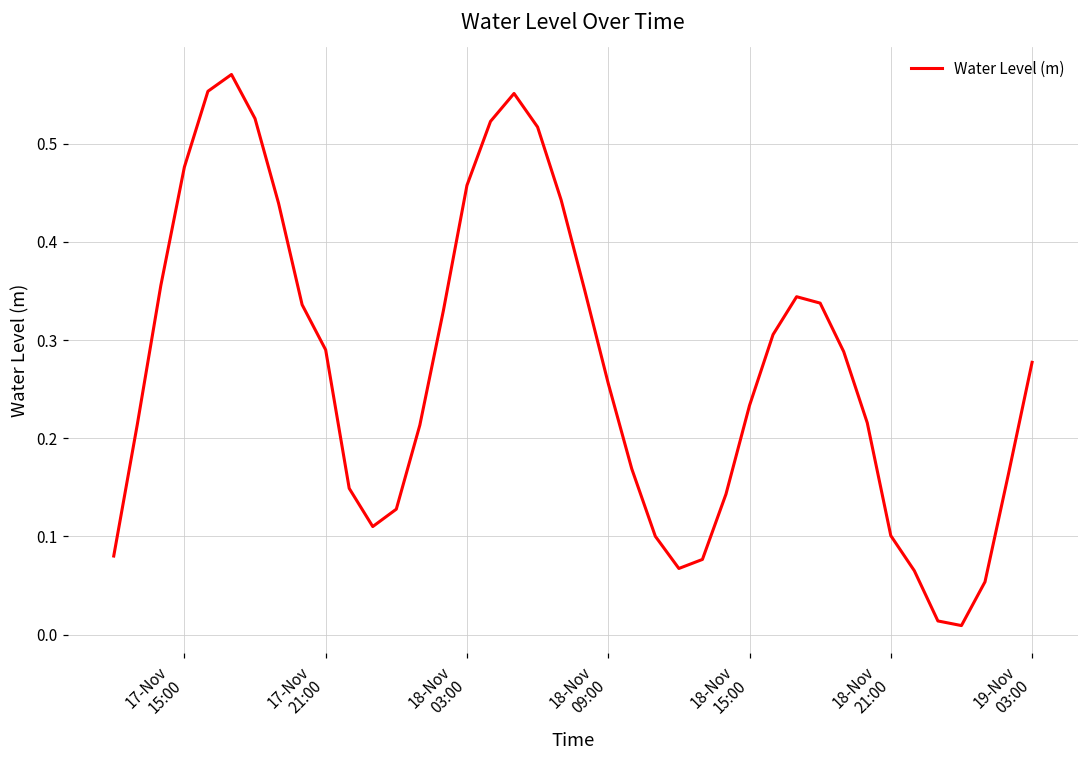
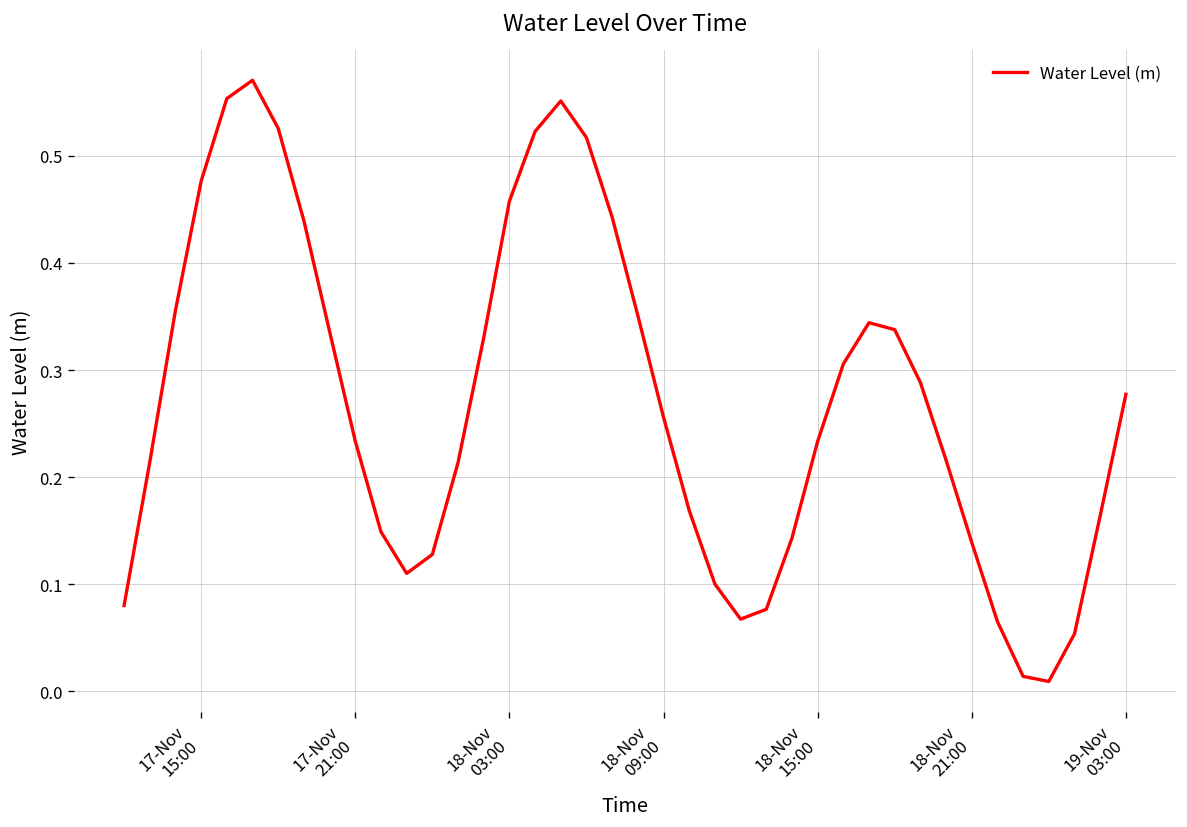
17-Nov 21:00: 0.29 -> 0.23
18-Nov 21:00: 0.10 -> 0.14
